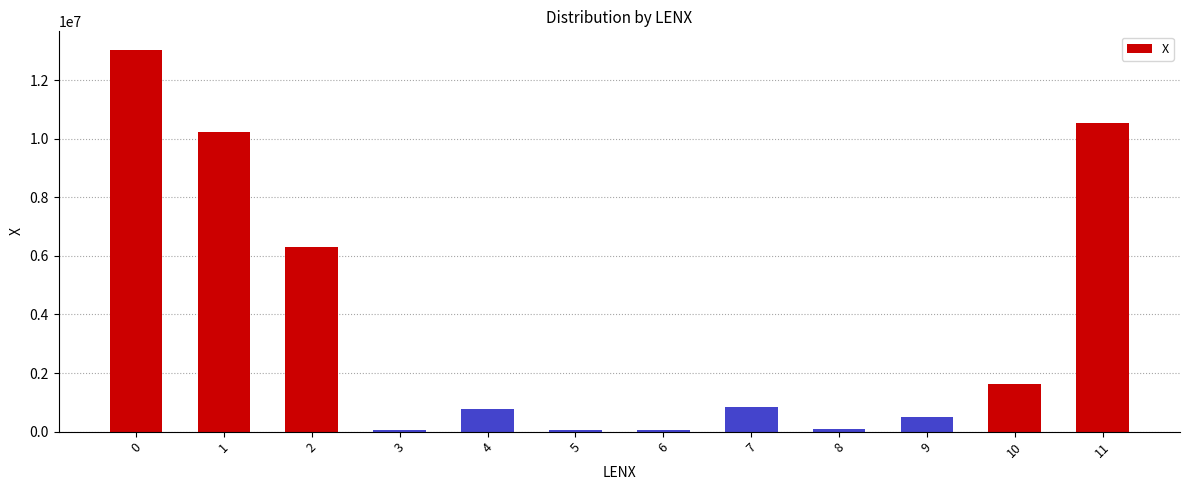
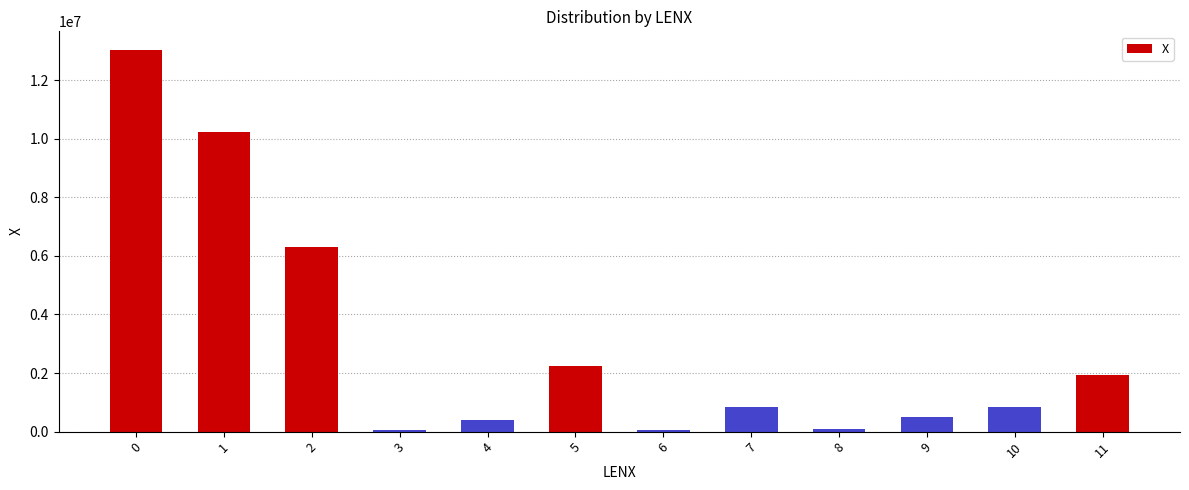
4: 800000 -> 400000
5: 100000 -> 2200000
10: 1600000 -> 800000
11: 10500000 -> 1900000
